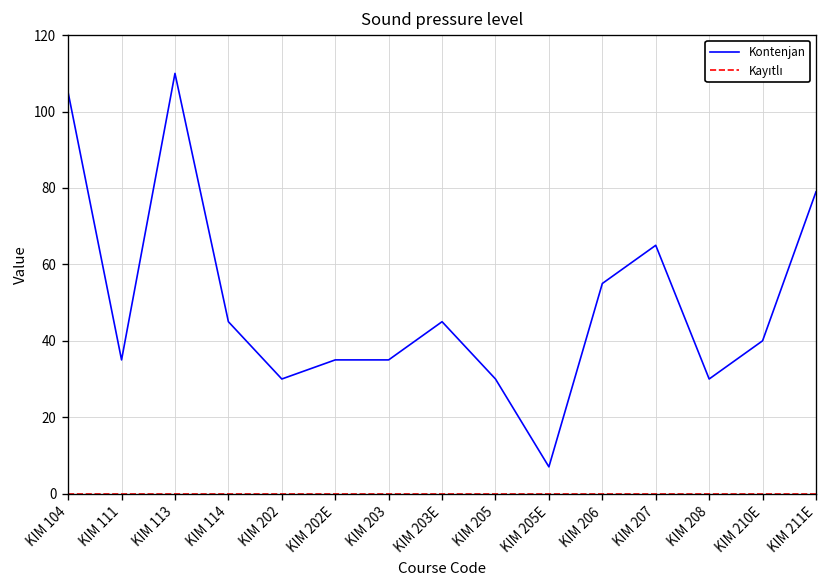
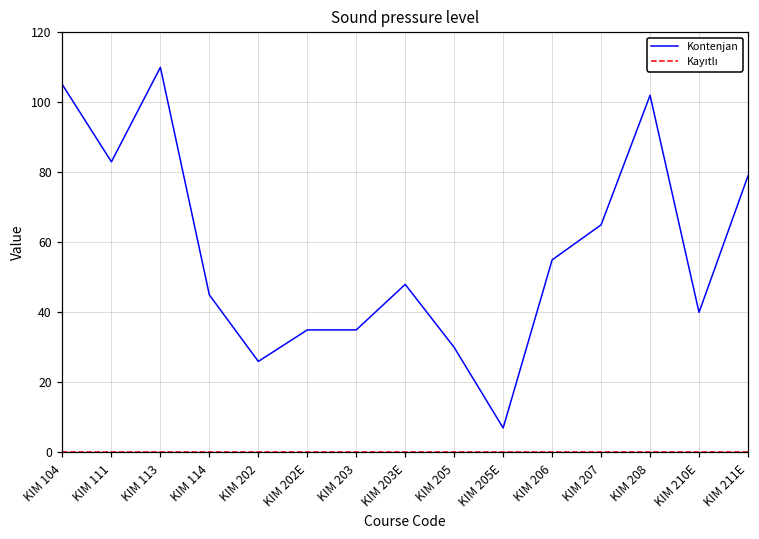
Kontenjan, KIM 111: 35 -> 83
Kontenjan, KIM 202: 30 -> 26
Kontenjan, KIM 203E: 45 -> 48
Kontenjan, KIM 208: 30 -> 102
